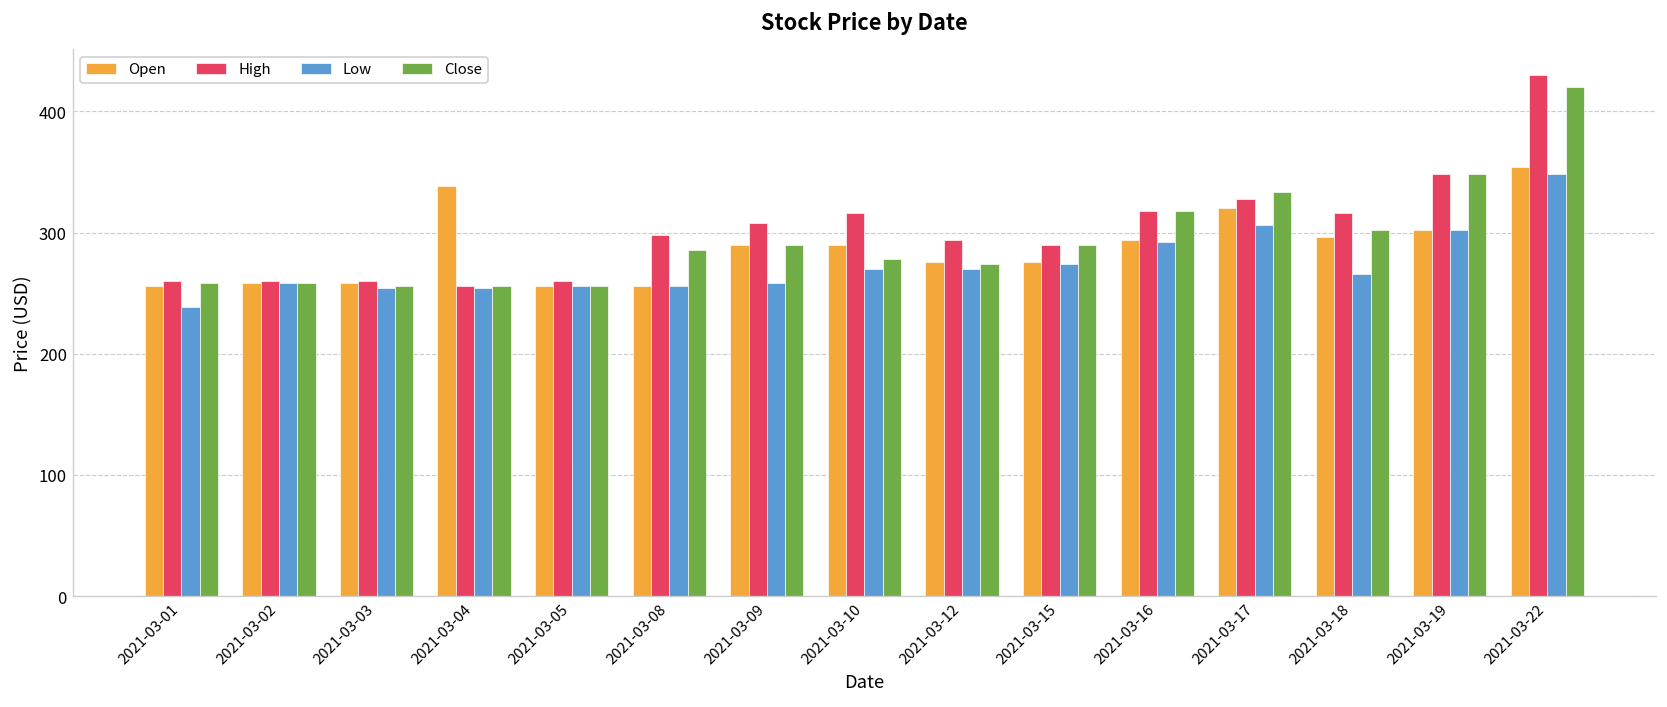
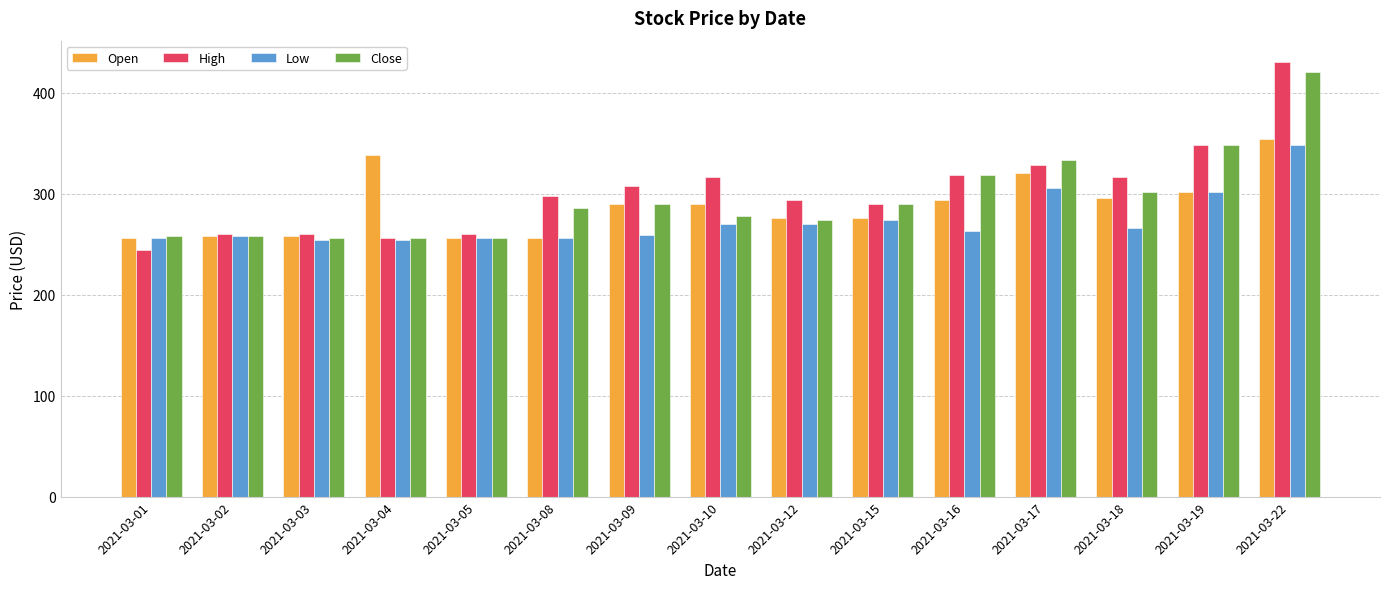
High, 2021-03-01: 260 -> 244
Low, 2021-03-01: 239 -> 256
Low, 2021-03-16: 292 -> 263
